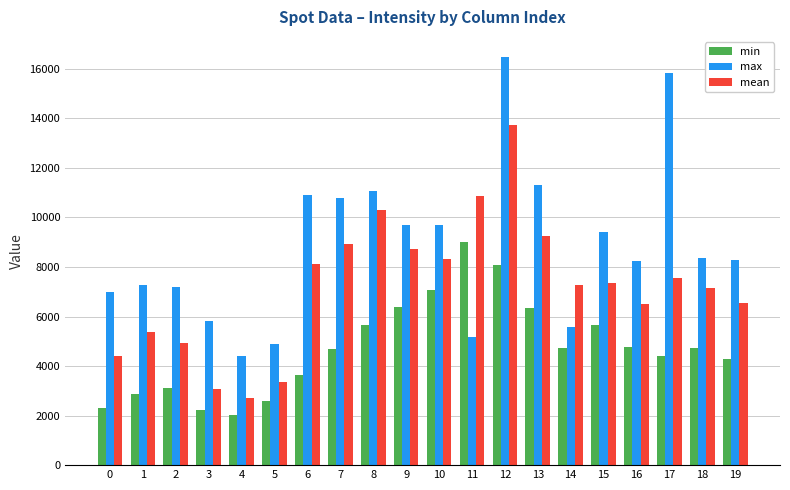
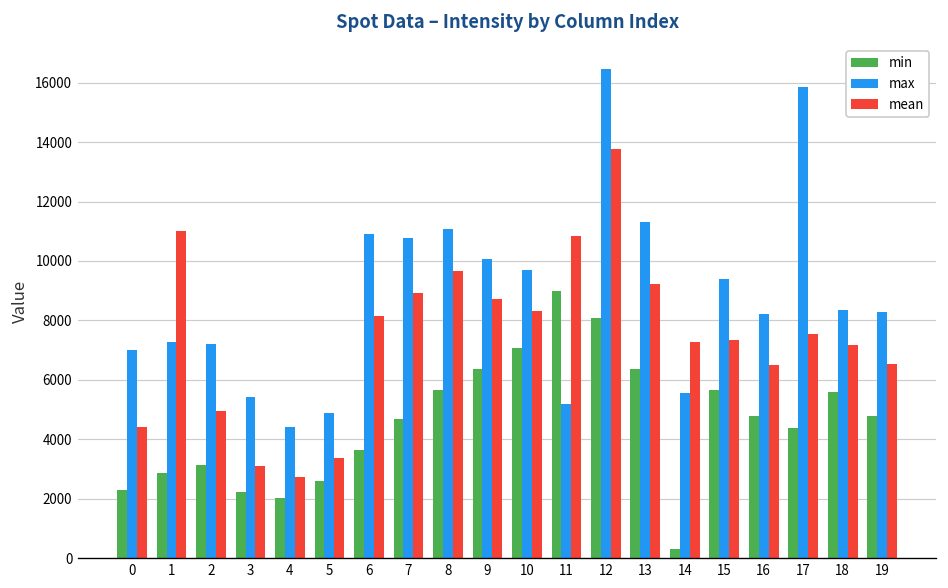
mean, 1: 5400 -> 11000
max, 3: 5800 -> 5400
mean, 8: 10300 -> 9700
max, 9: 9700 -> 10100
min, 14: 4700 -> 300
min, 18: 4700 -> 5600
min, 19: 4300 -> 4800
